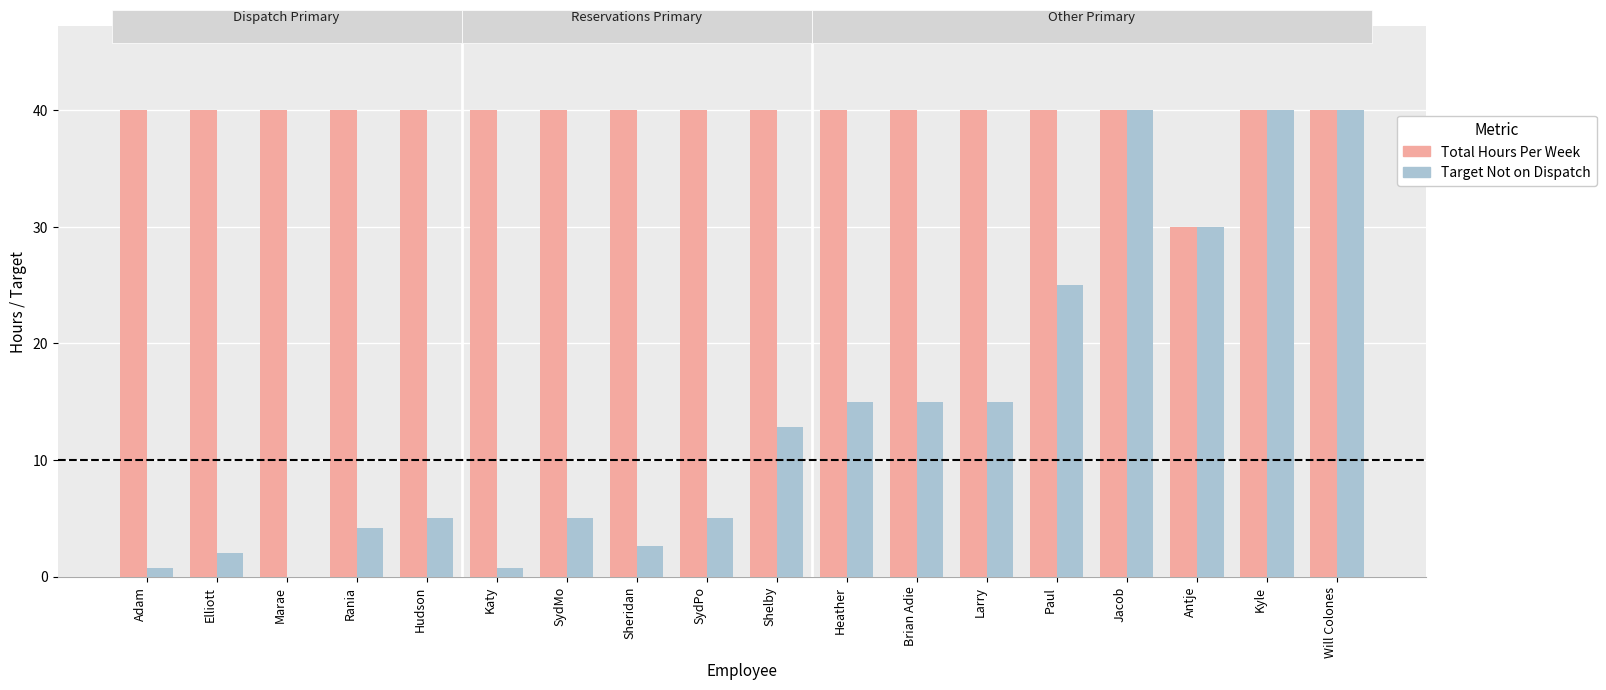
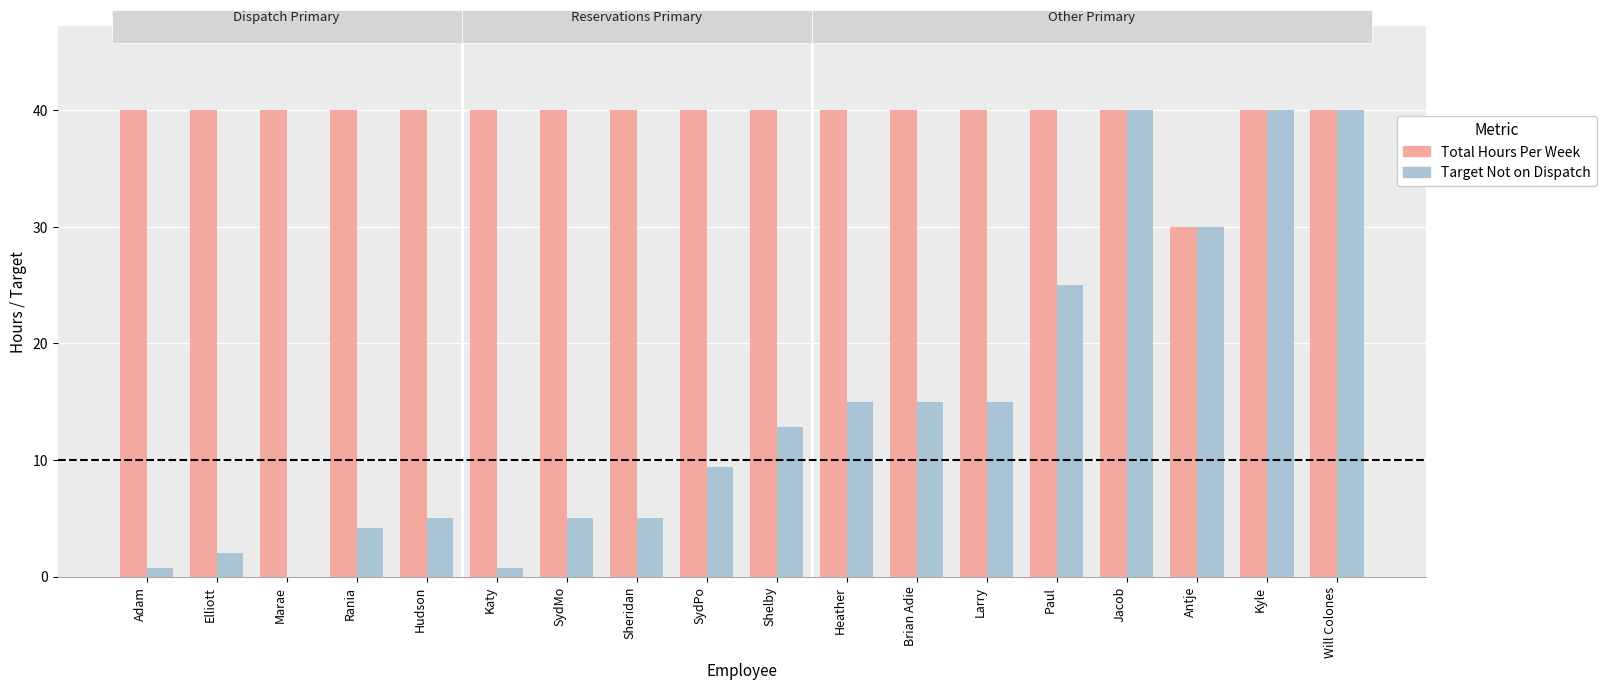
Target Not on Dispatch, Sheridan: 2.6 -> 5.0
Target Not on Dispatch, SydPo: 5.0 -> 9.4
